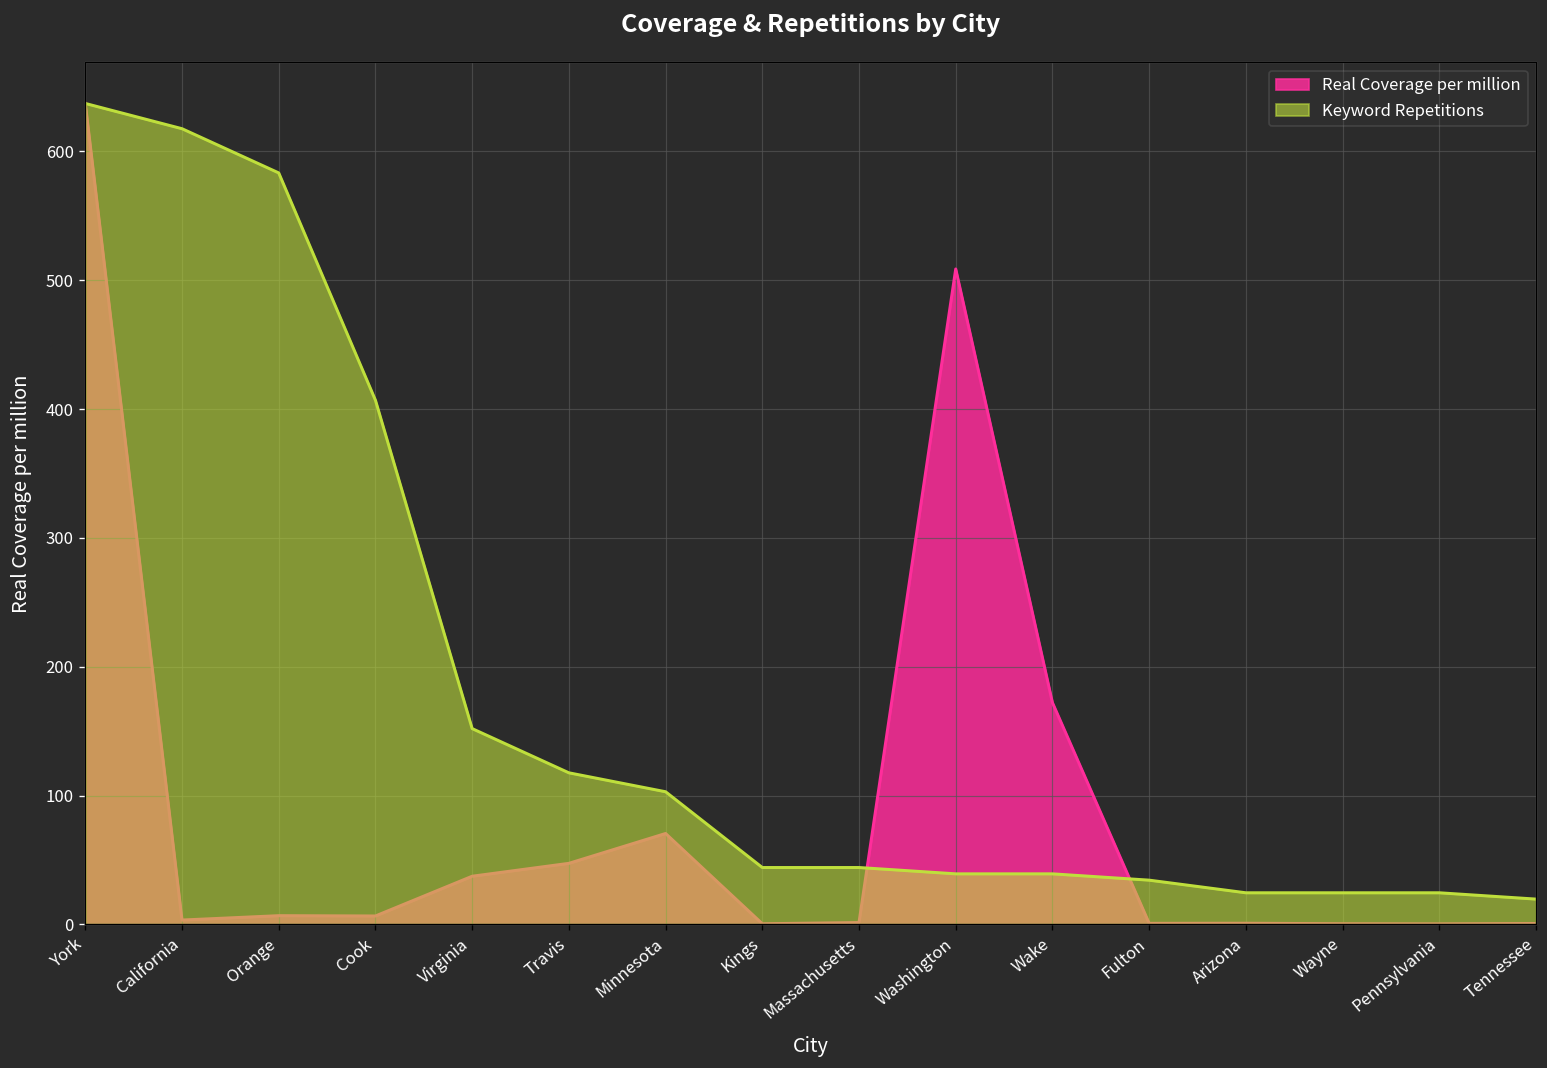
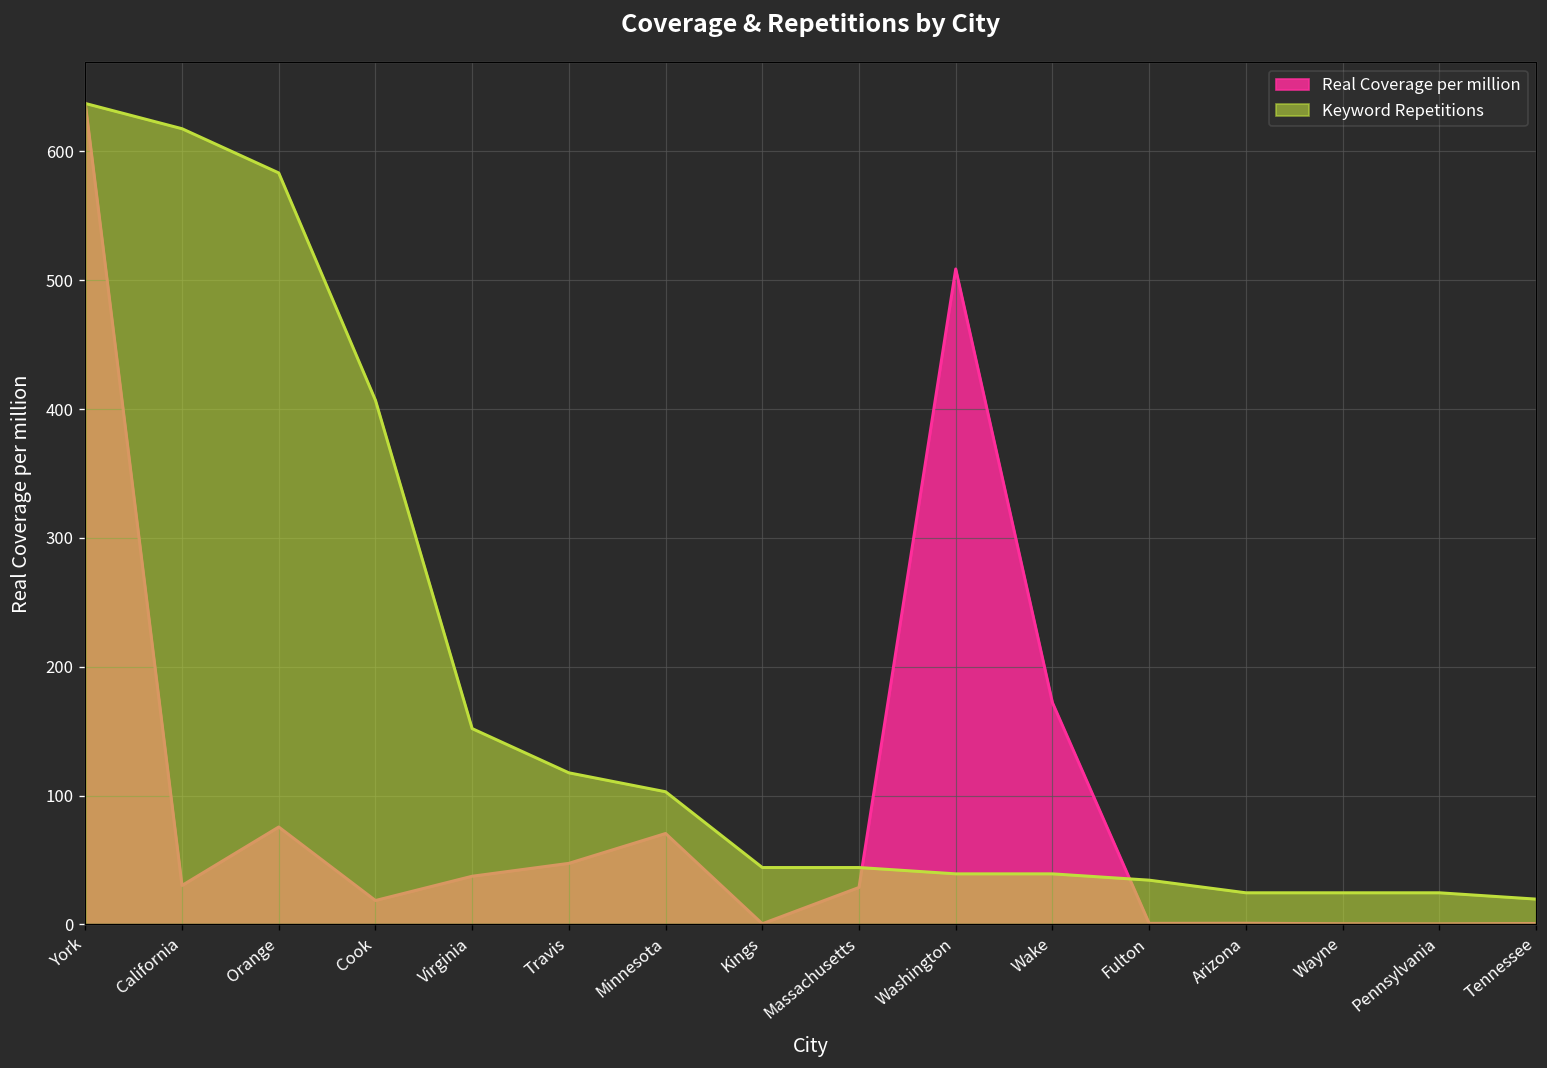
Real Coverage per million, California: 3 -> 30
Real Coverage per million, Orange: 7 -> 76
Real Coverage per million, Cook: 6 -> 19
Real Coverage per million, Massachusetts: 1 -> 29
